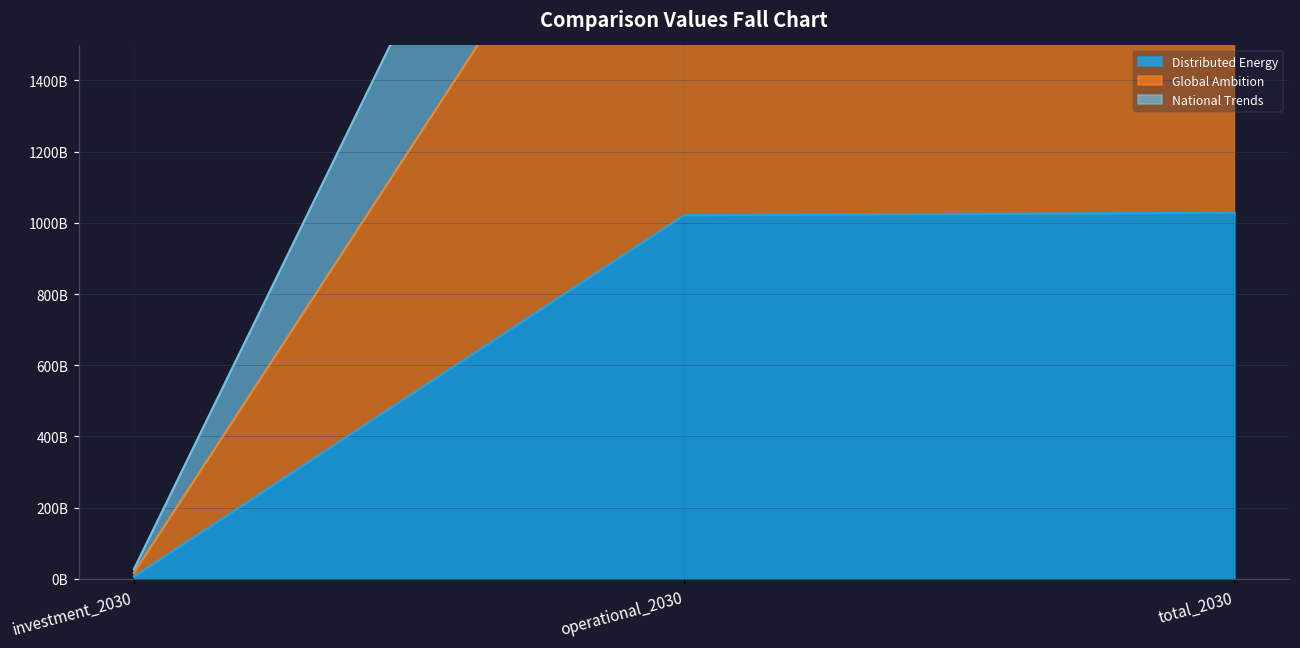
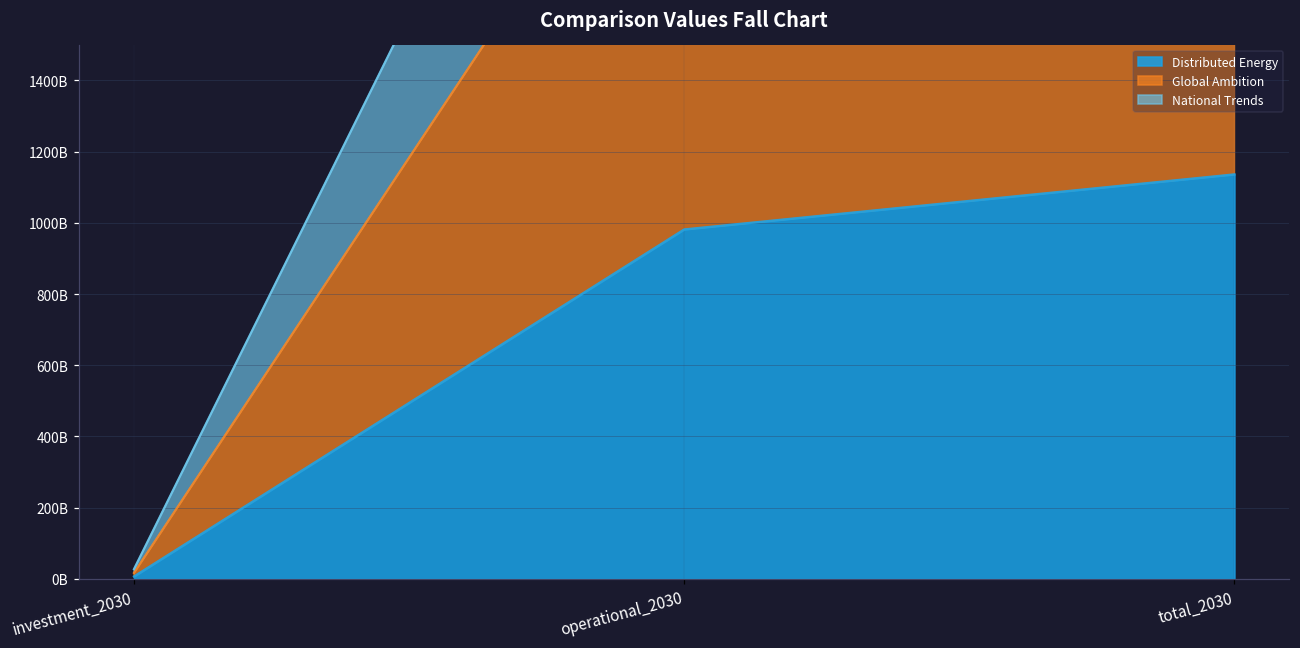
Distributed Energy, operational_2030: 1020000000000 -> 980000000000
Distributed Energy, total_2030: 1030000000000 -> 1140000000000
